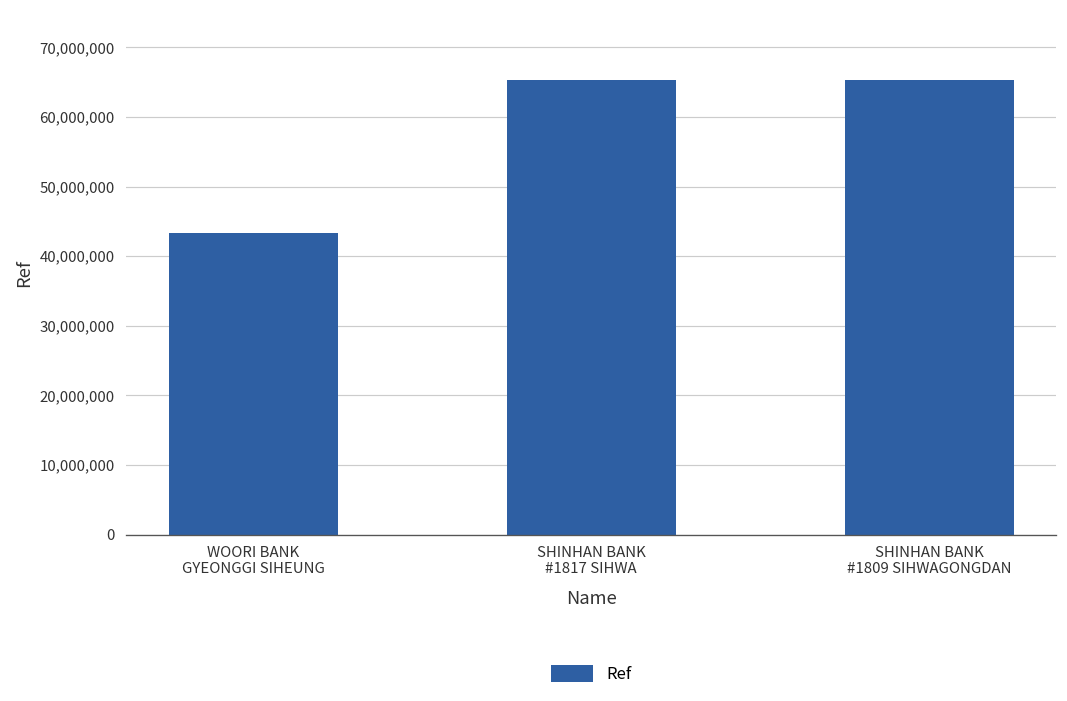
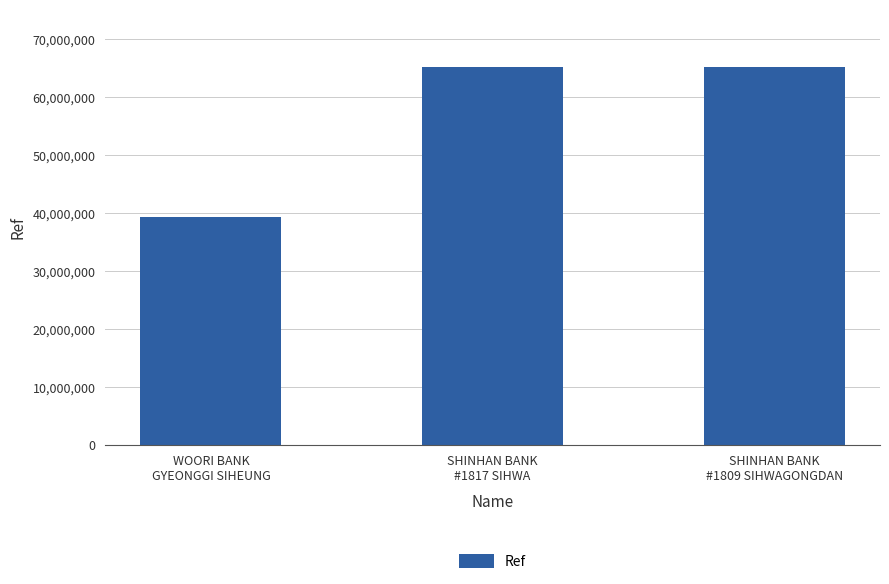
WOORI BANK GYEONGGI SIHEUNG: 43,000,000 -> 39,000,000
